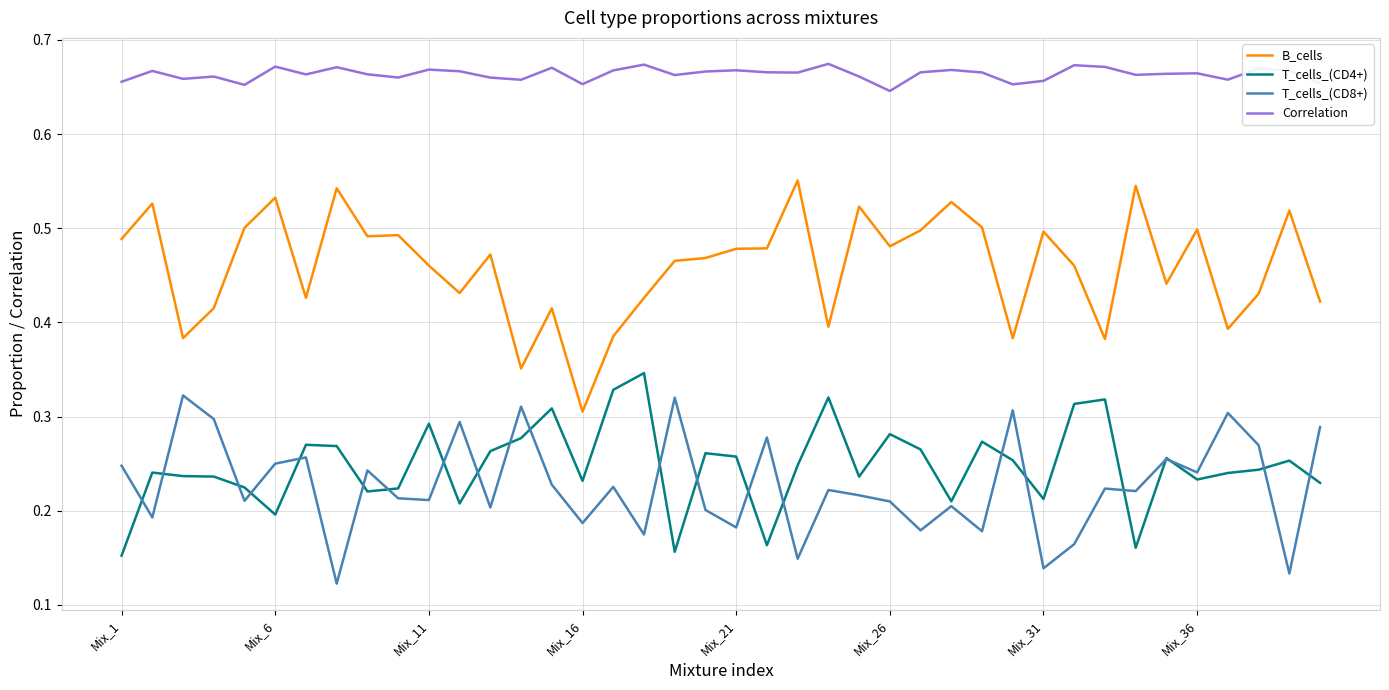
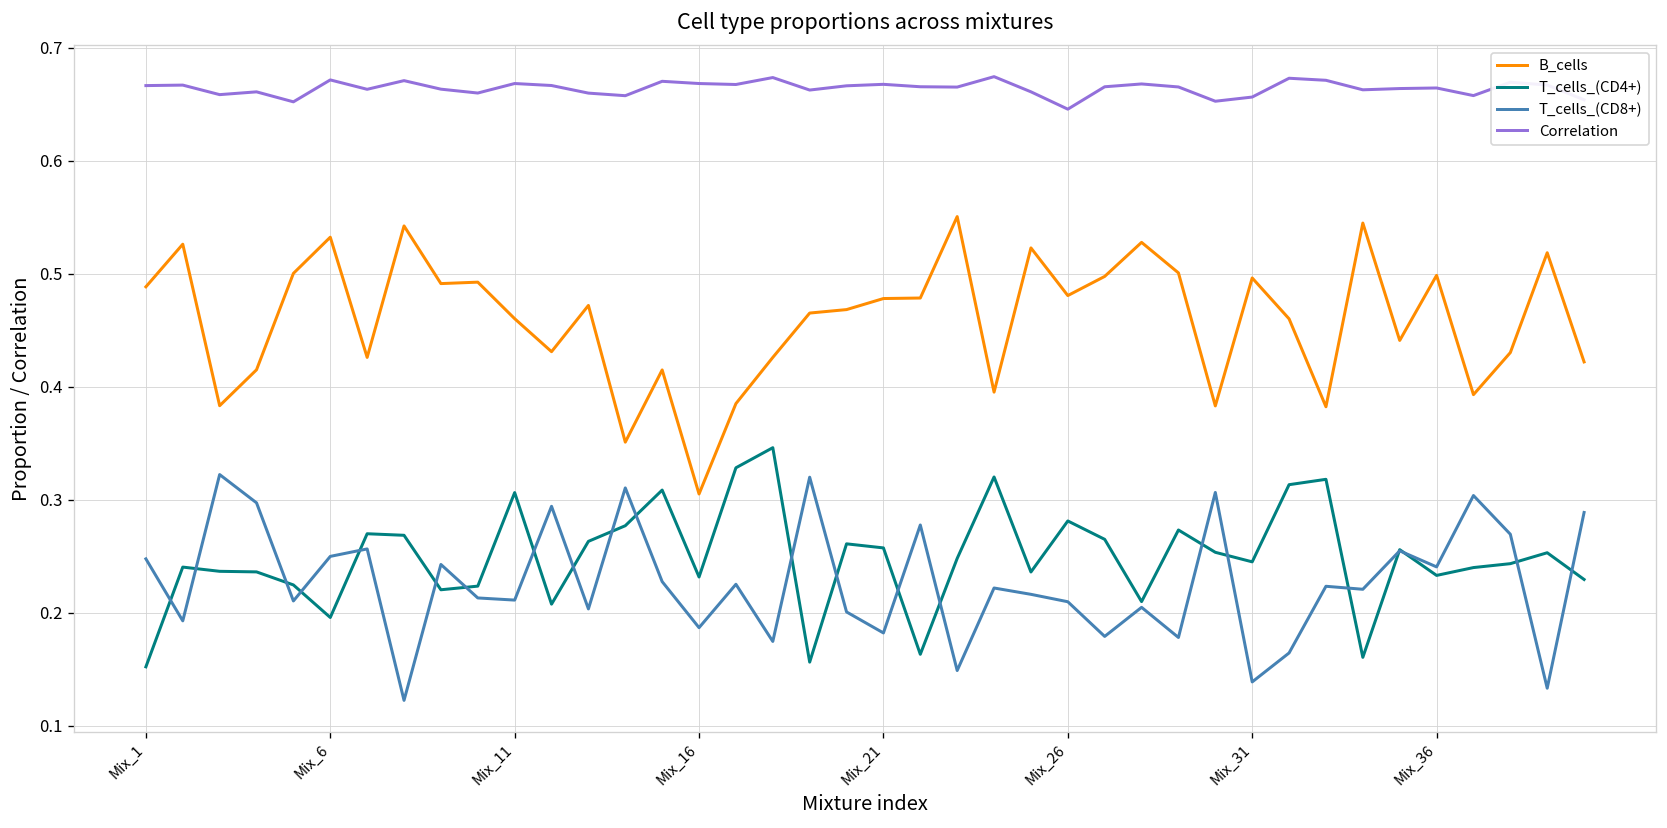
Correlation, Mix_1: 0.66 -> 0.67
T_cells_(CD4+), Mix_11: 0.29 -> 0.31
Correlation, Mix_16: 0.65 -> 0.67
T_cells_(CD4+), Mix_31: 0.21 -> 0.25
